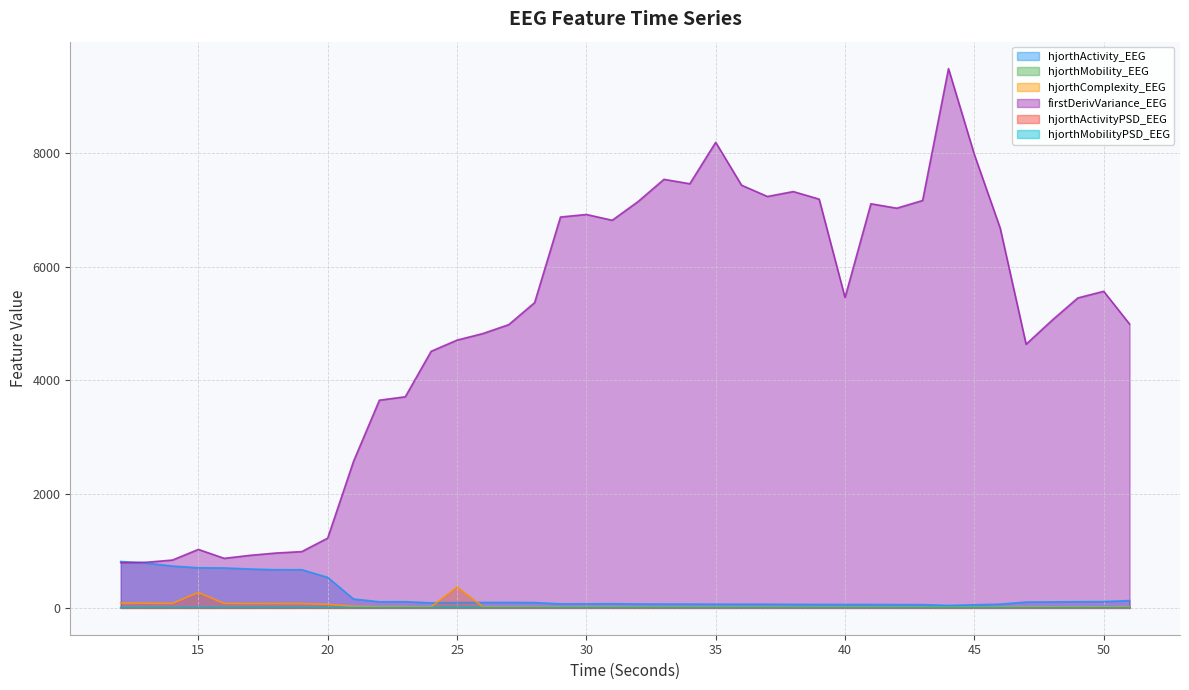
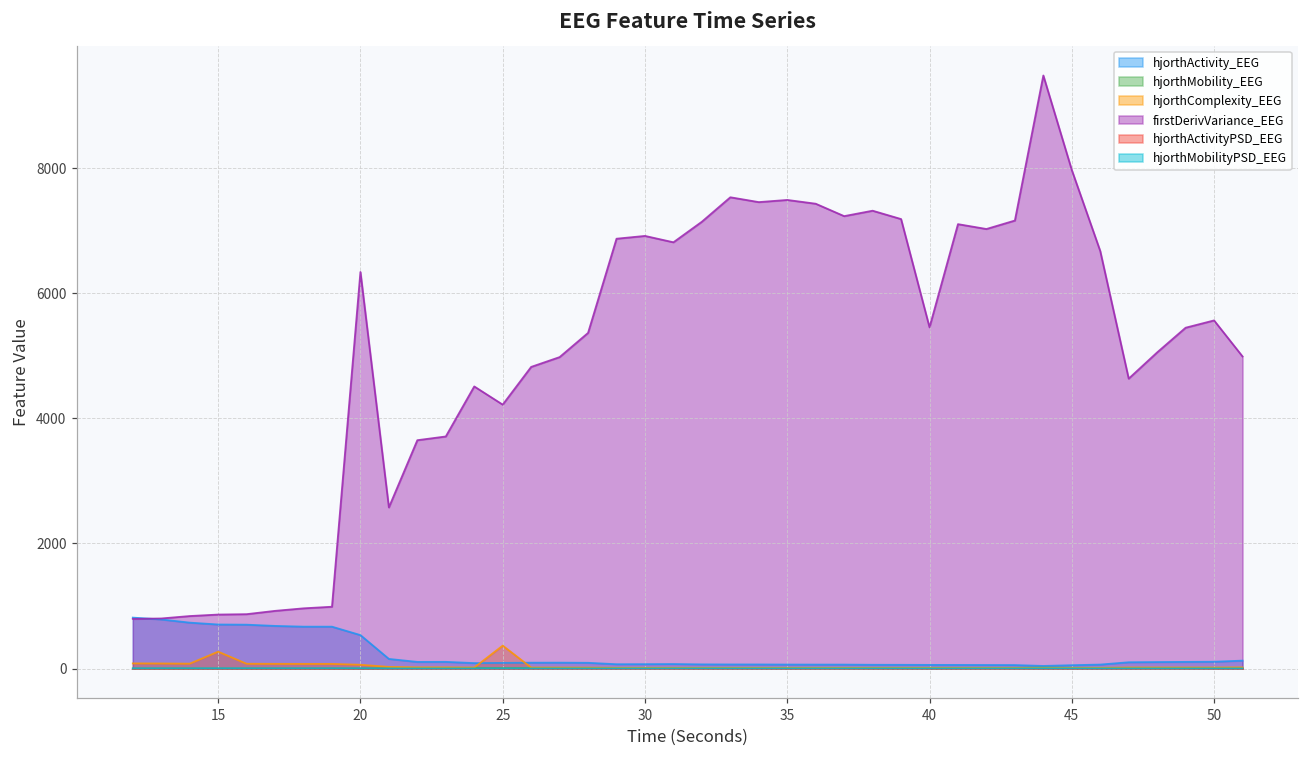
firstDerivVariance_EEG, 15: 1000 -> 900
firstDerivVariance_EEG, 20: 1200 -> 6300
firstDerivVariance_EEG, 25: 4700 -> 4200
firstDerivVariance_EEG, 35: 8200 -> 7500
